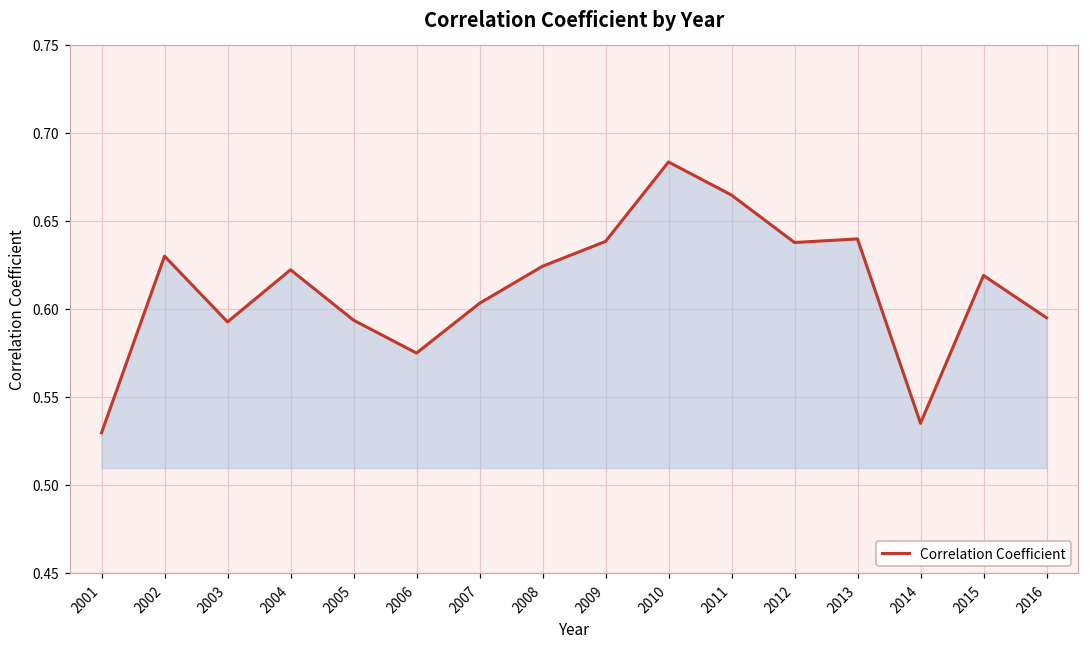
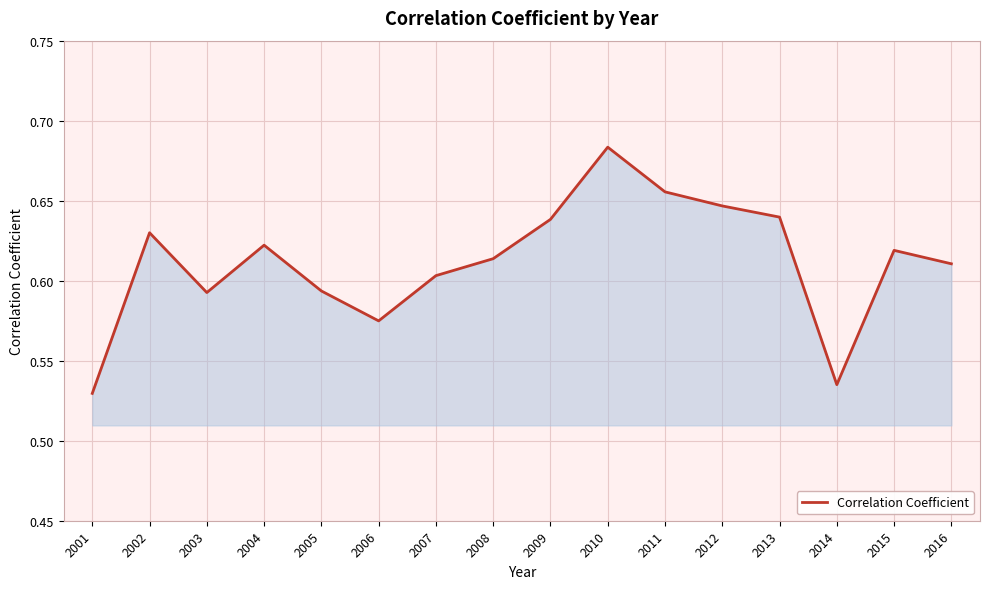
2008: 0.624 -> 0.614
2011: 0.665 -> 0.656
2012: 0.638 -> 0.647
2016: 0.595 -> 0.611
